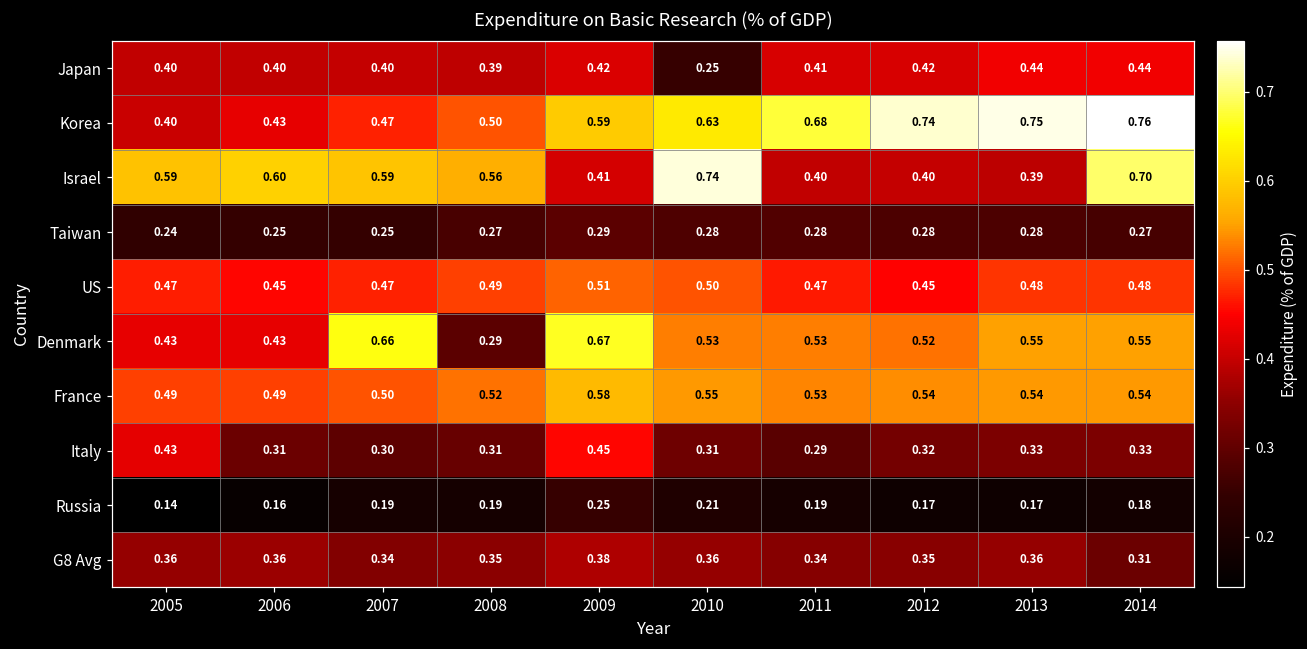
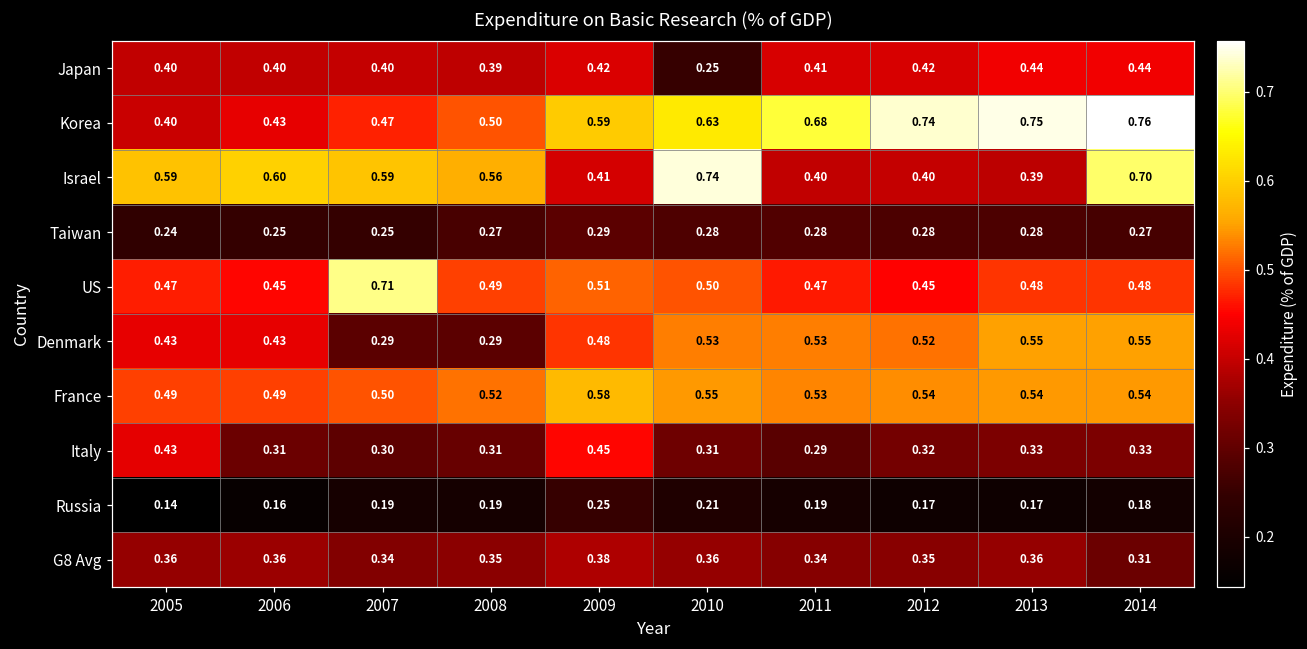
US, 2007: 0.47 -> 0.71
Denmark, 2007: 0.66 -> 0.29
Denmark, 2009: 0.67 -> 0.48
